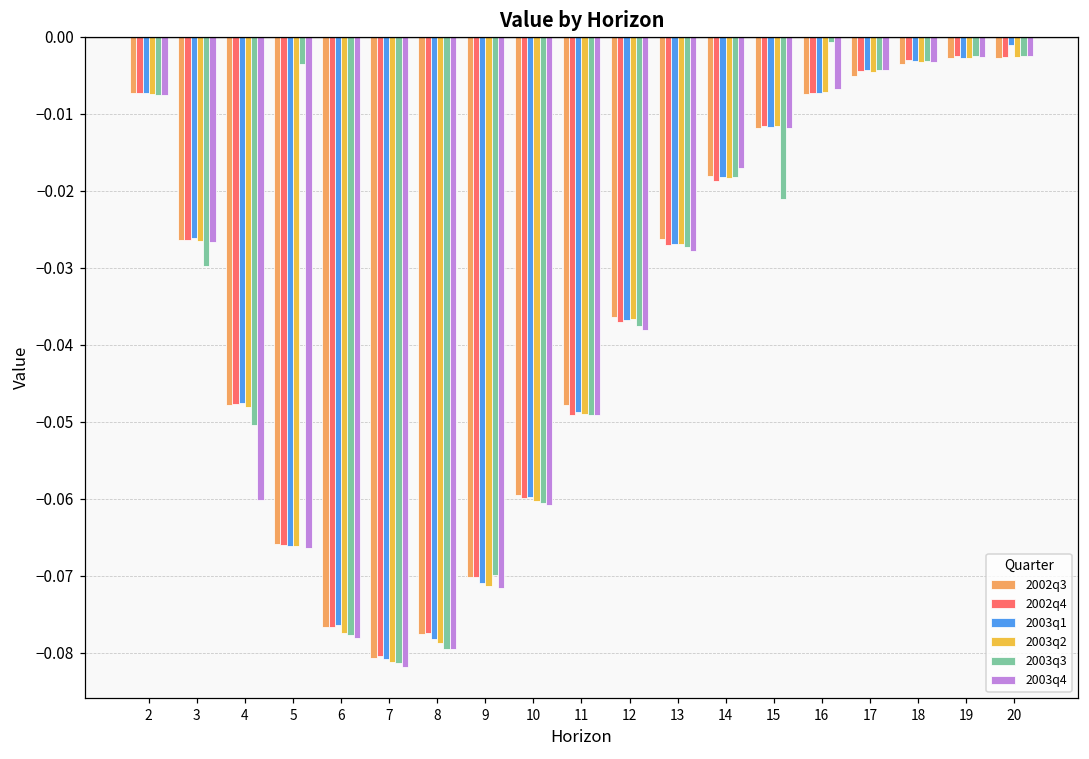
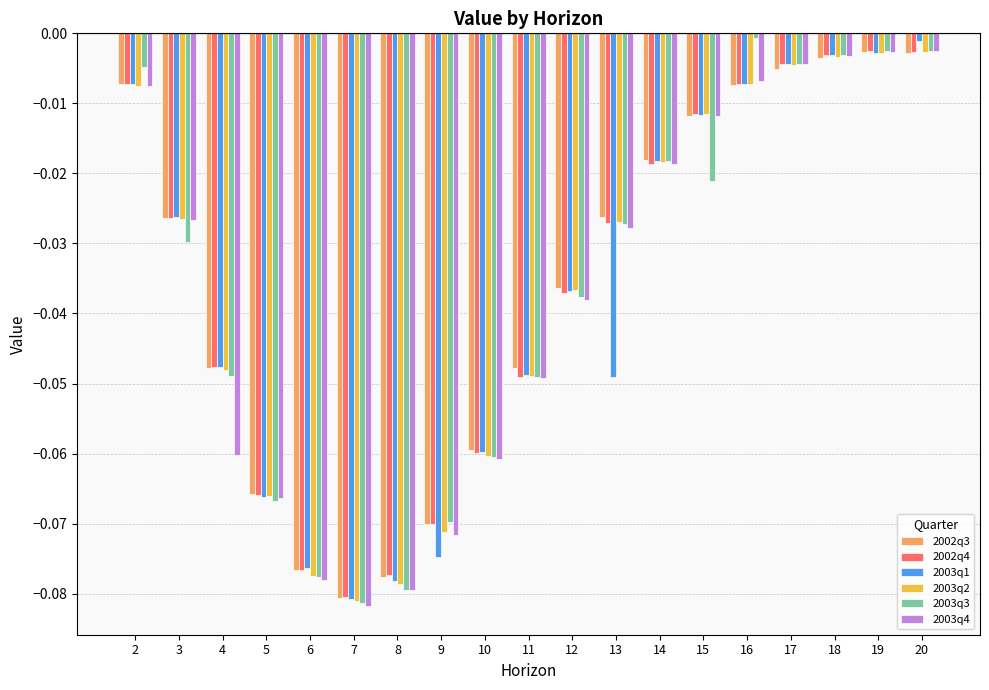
2003q3, 2: -0.008 -> -0.005
2003q3, 4: -0.050 -> -0.049
2003q3, 5: -0.003 -> -0.067
2003q1, 9: -0.071 -> -0.075
2003q1, 13: -0.027 -> -0.049
2003q4, 14: -0.017 -> -0.019
